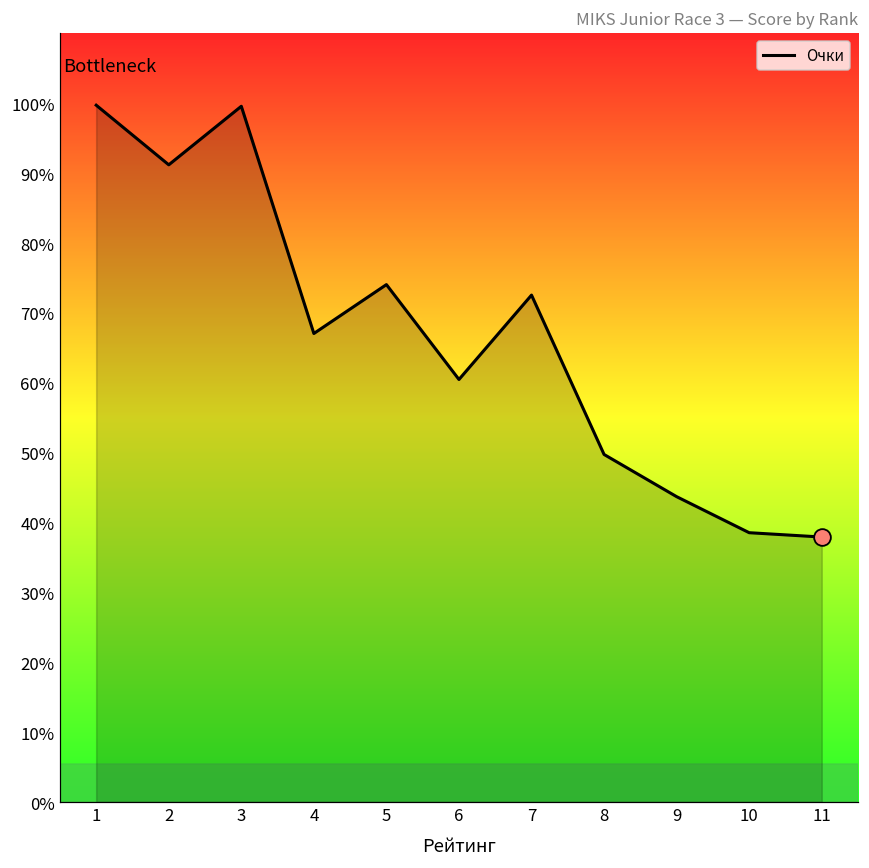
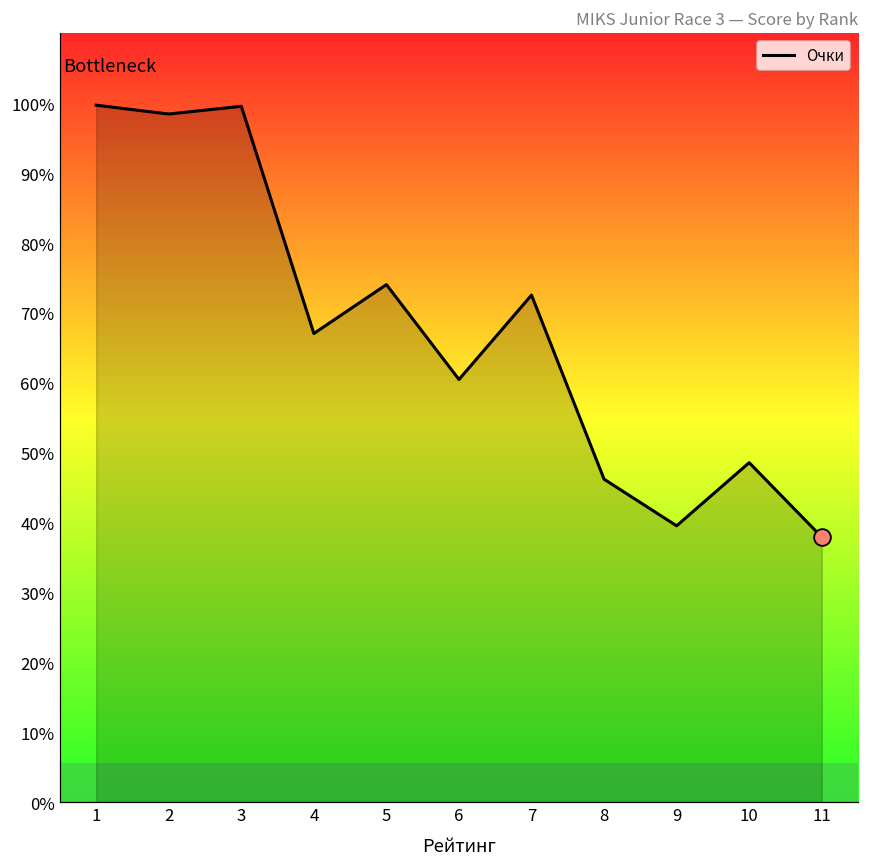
Очки, 2: 91% -> 98%
Очки, 8: 50% -> 46%
Очки, 9: 44% -> 40%
Очки, 10: 39% -> 49%
